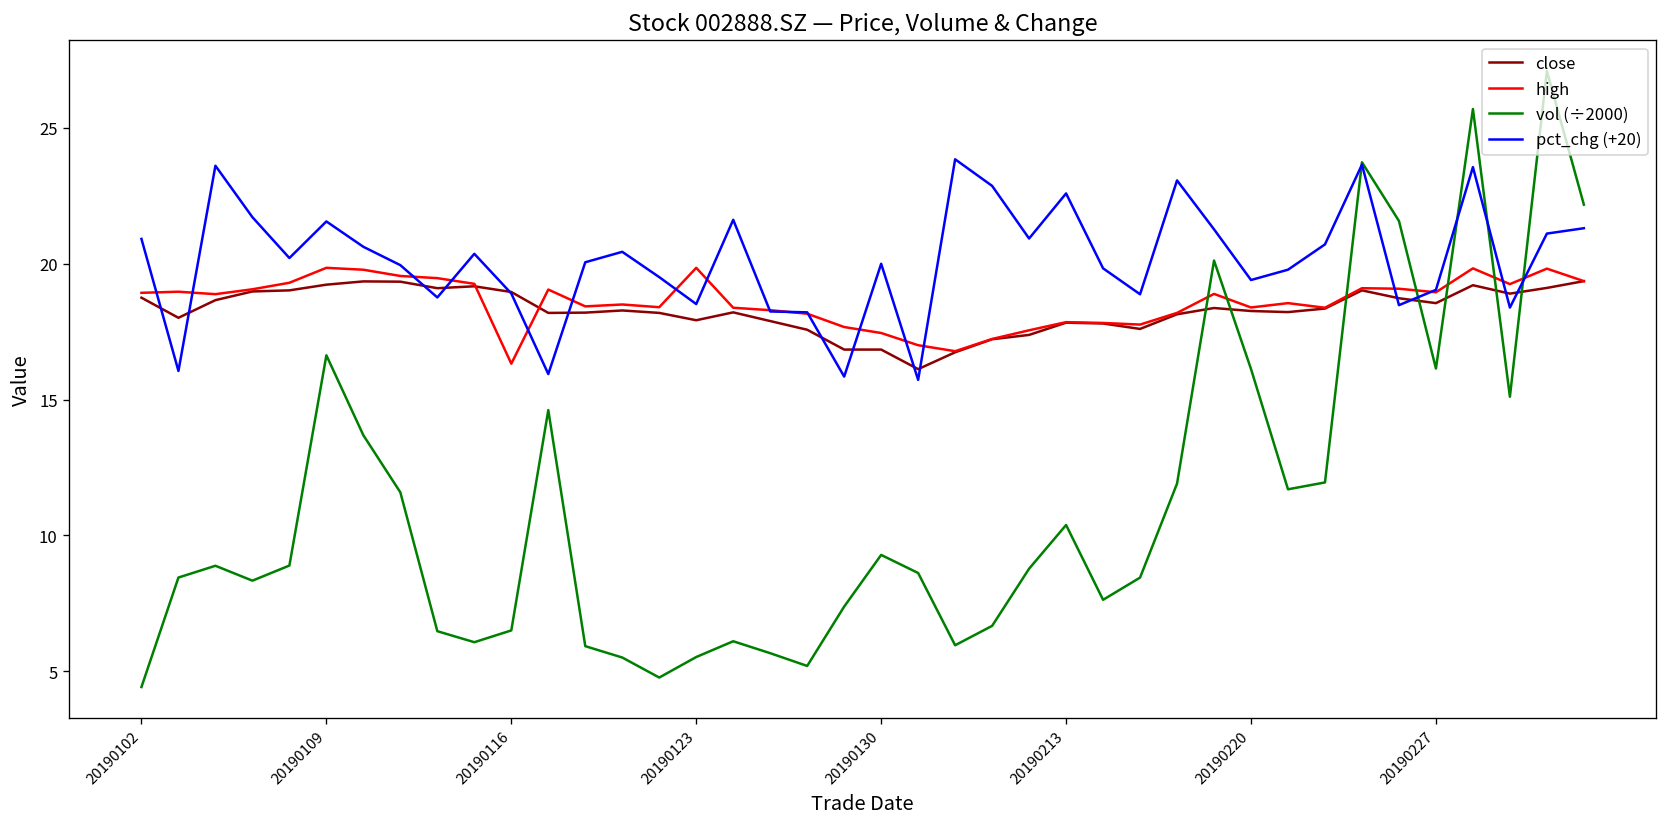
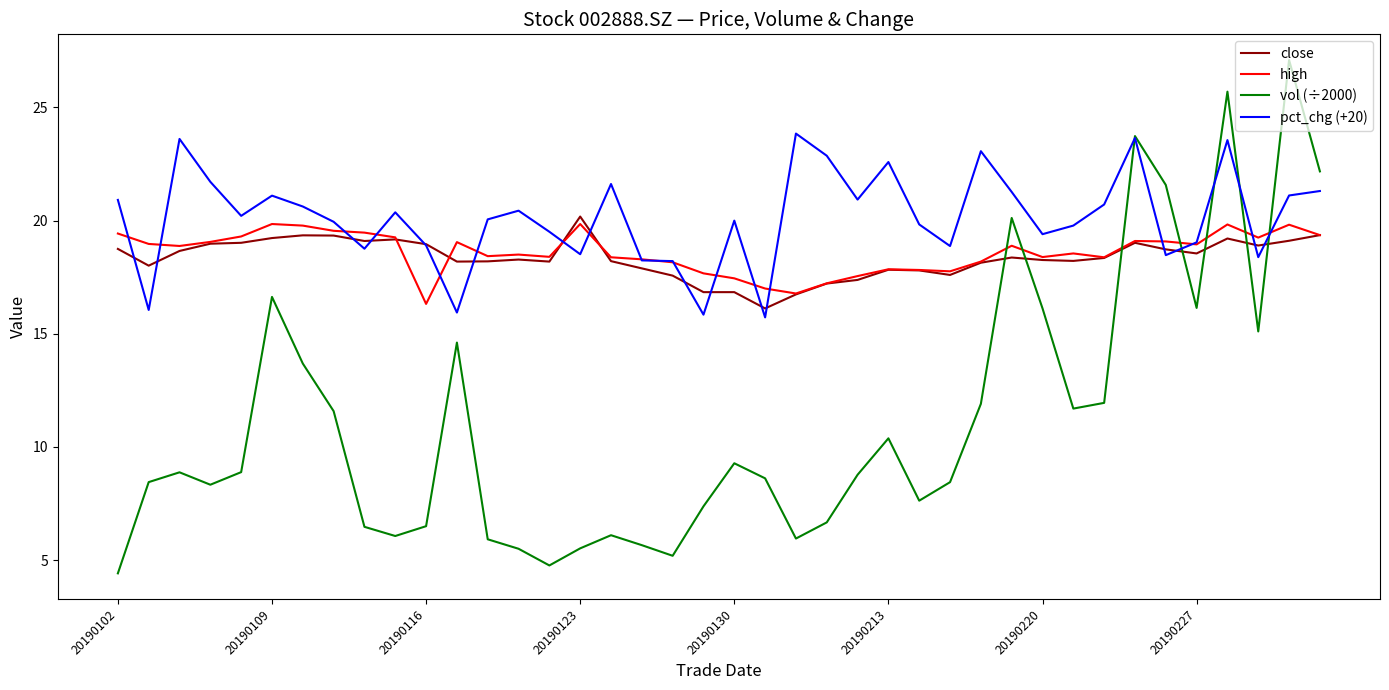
high, 20190102: 18.9 -> 19.4
pct_chg (+20), 20190109: 21.6 -> 21.1
close, 20190123: 17.9 -> 20.2
